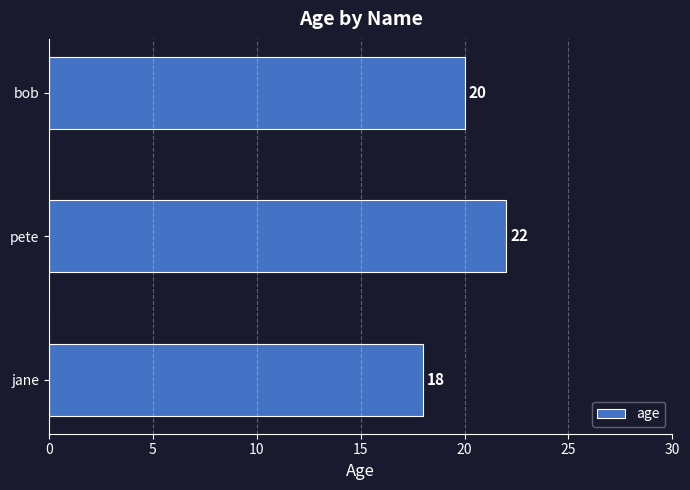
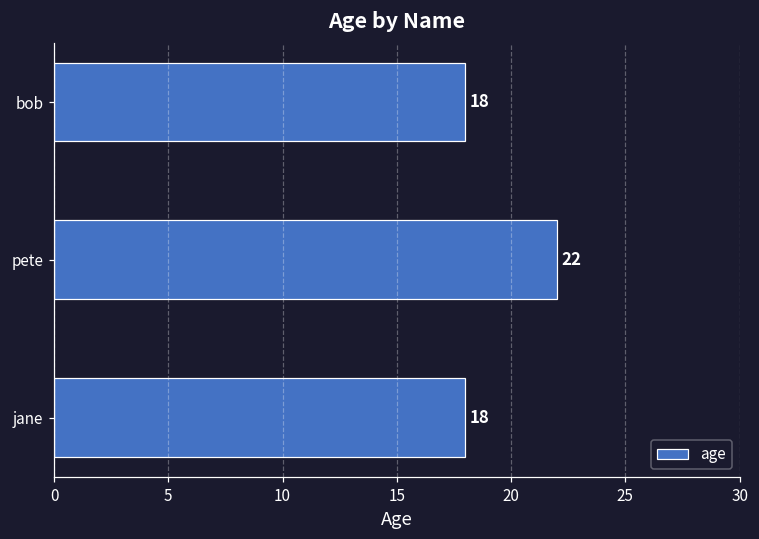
bob: 20 -> 18
